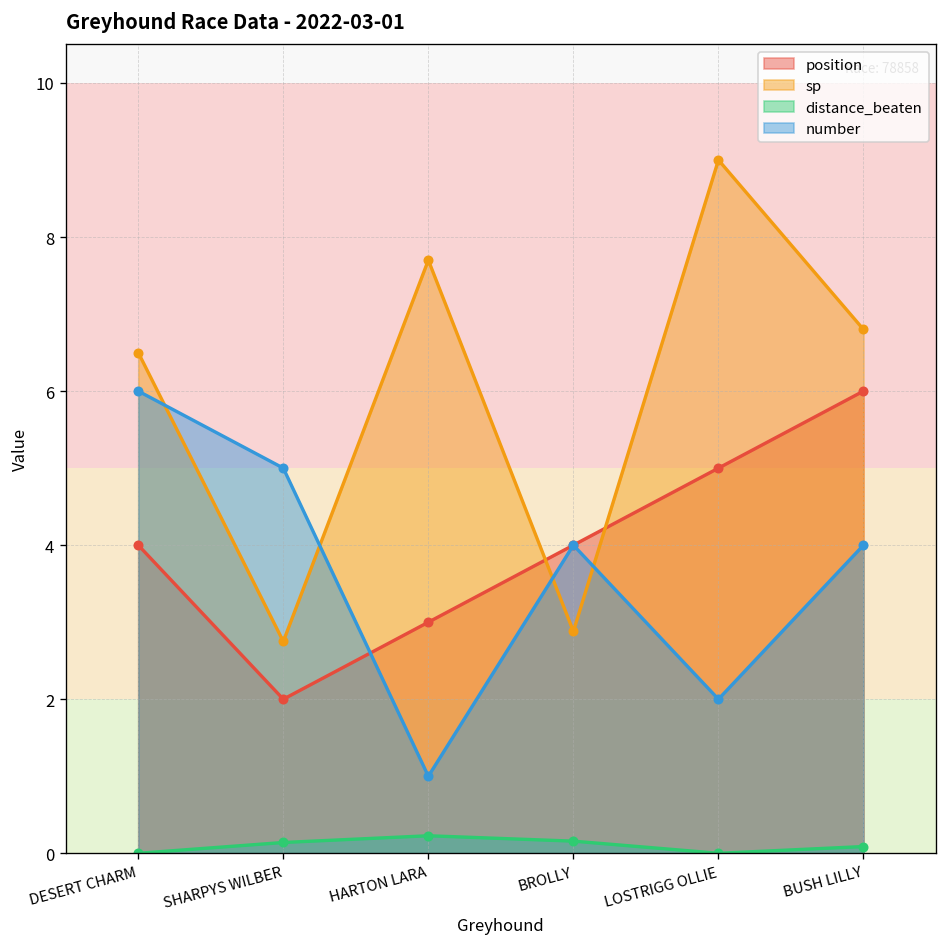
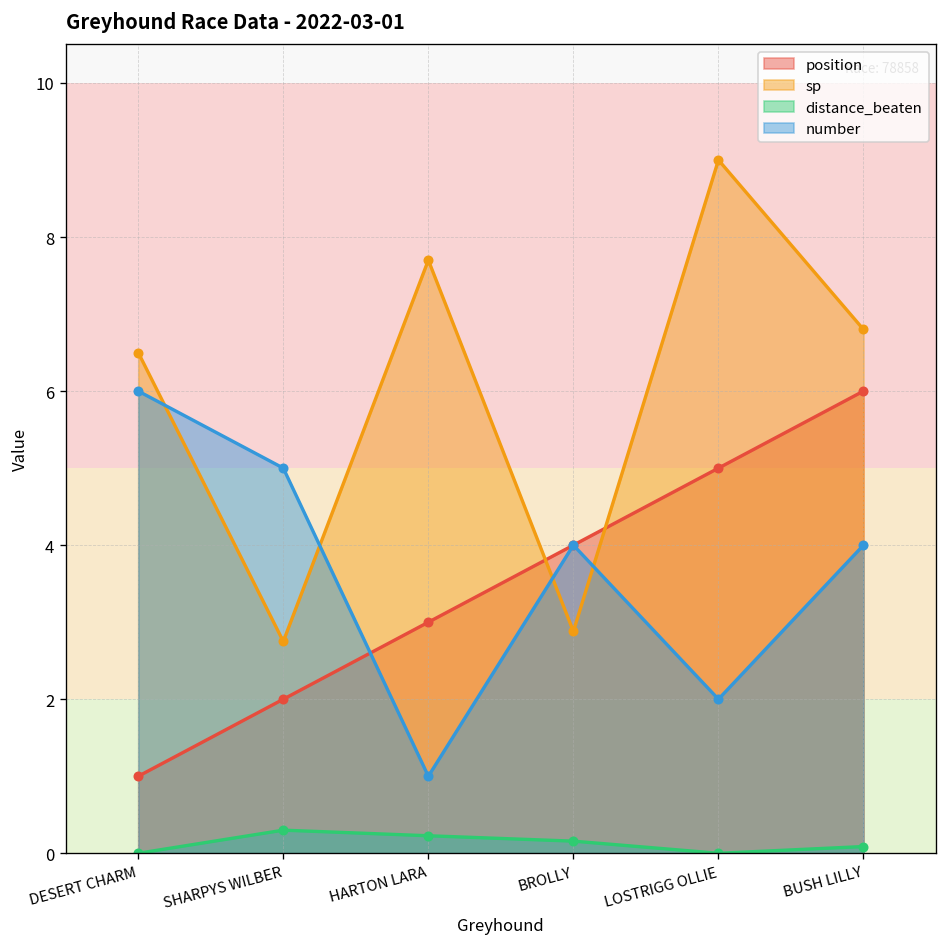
position, DESERT CHARM: 4 -> 1
distance_beaten, SHARPYS WILBER: 0.1 -> 0.3
